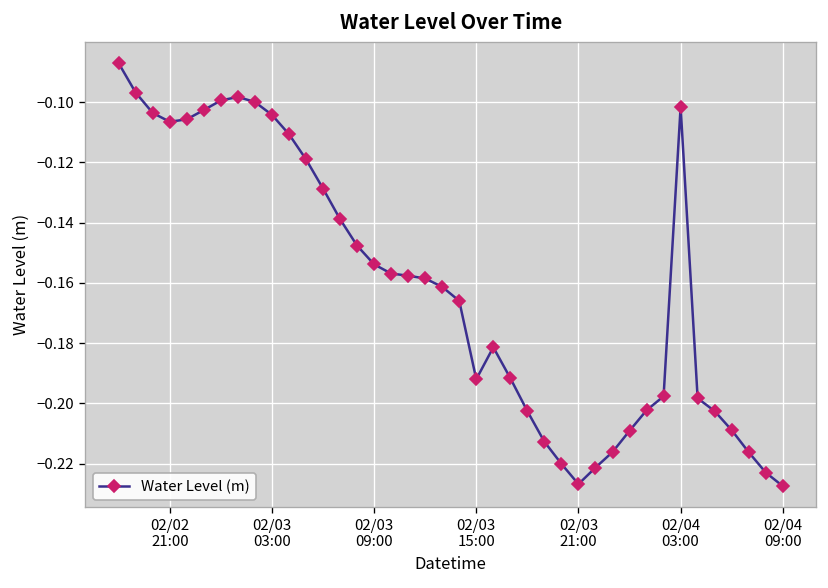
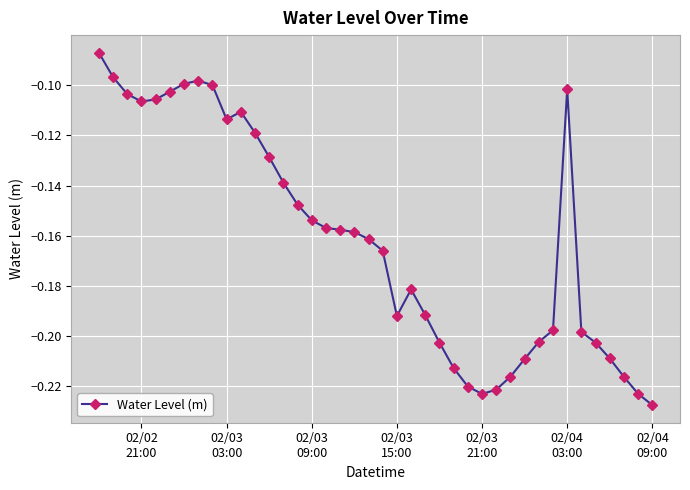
02/03 03:00: -0.104 -> -0.114
02/03 21:00: -0.227 -> -0.223
